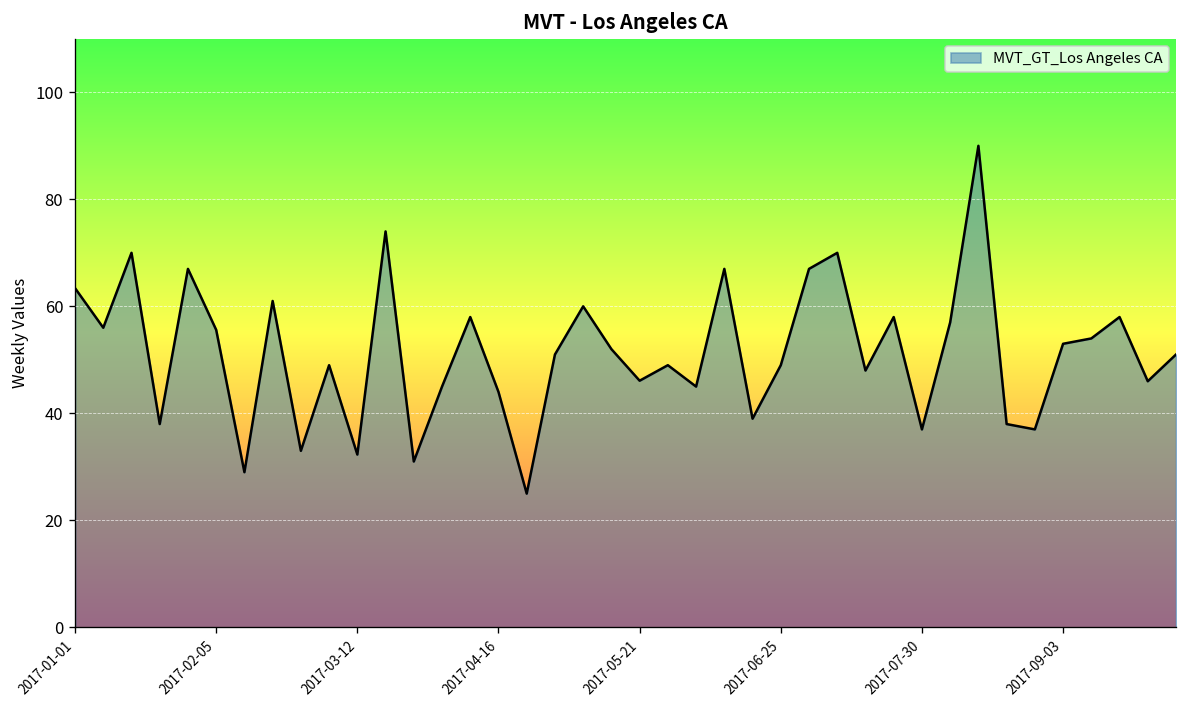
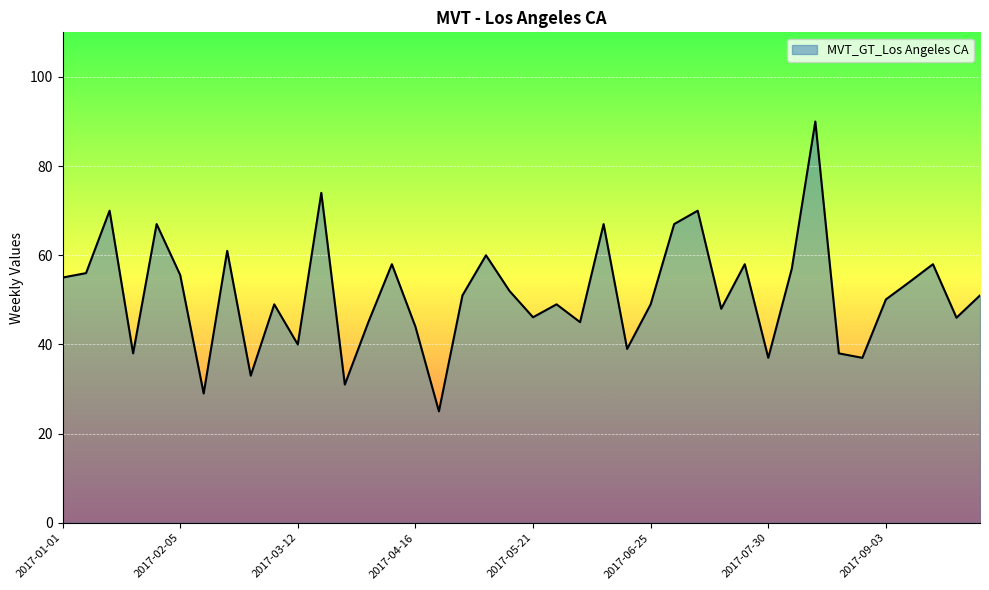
2017-01-01: 63 -> 55
2017-03-12: 32 -> 40
2017-09-03: 53 -> 50
